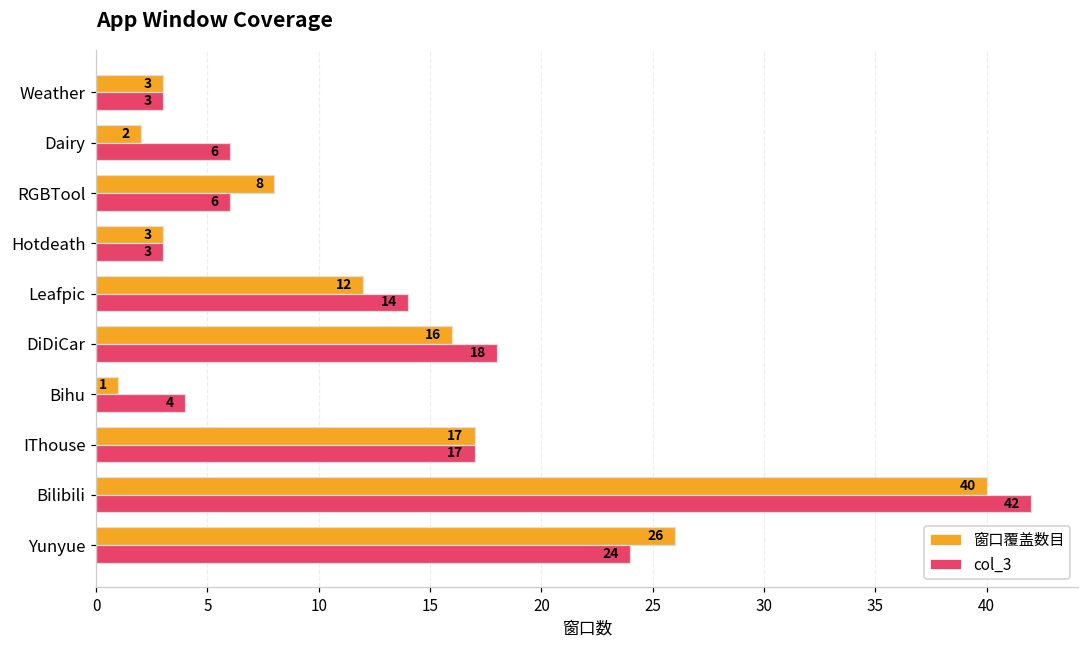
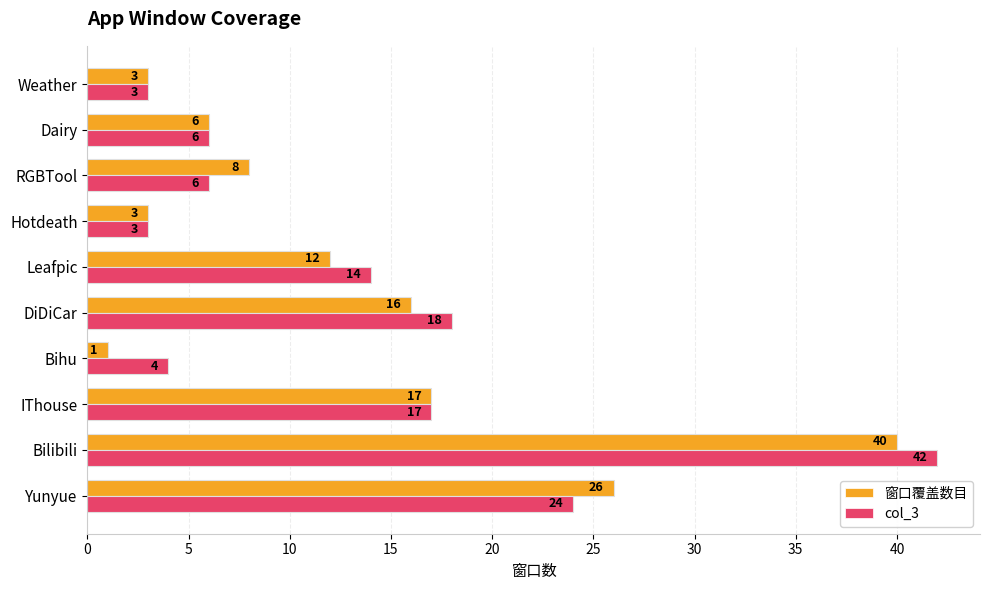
窗口覆盖数目, Dairy: 2 -> 6
